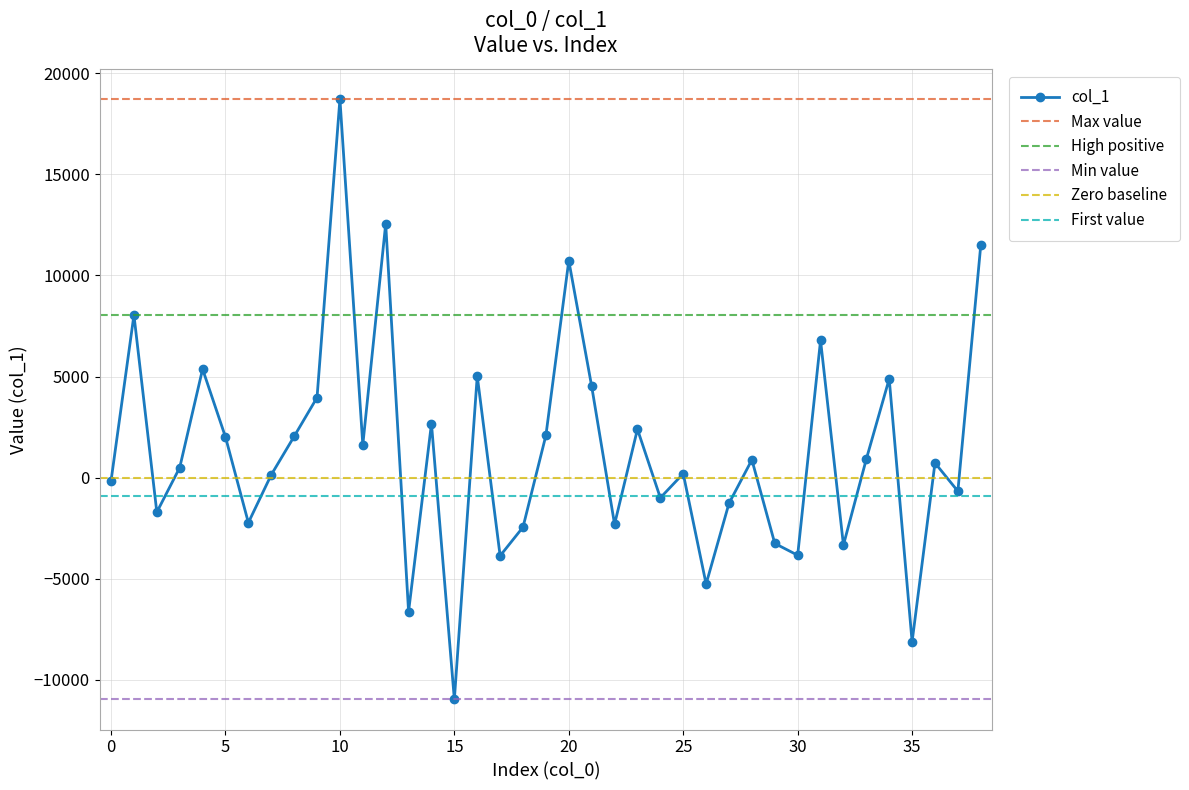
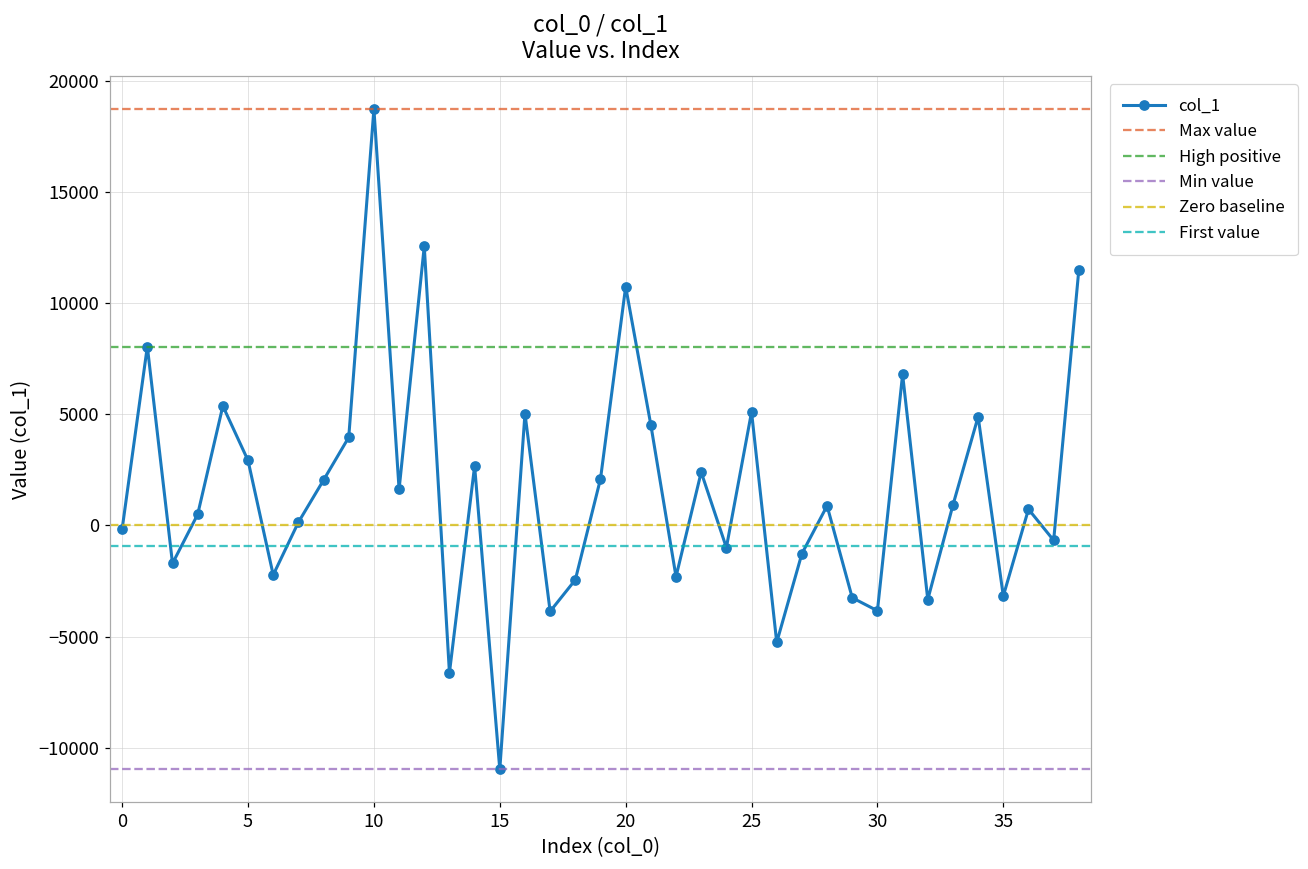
5: 2000 -> 2900
25: 200 -> 5100
35: -8100 -> -3200
